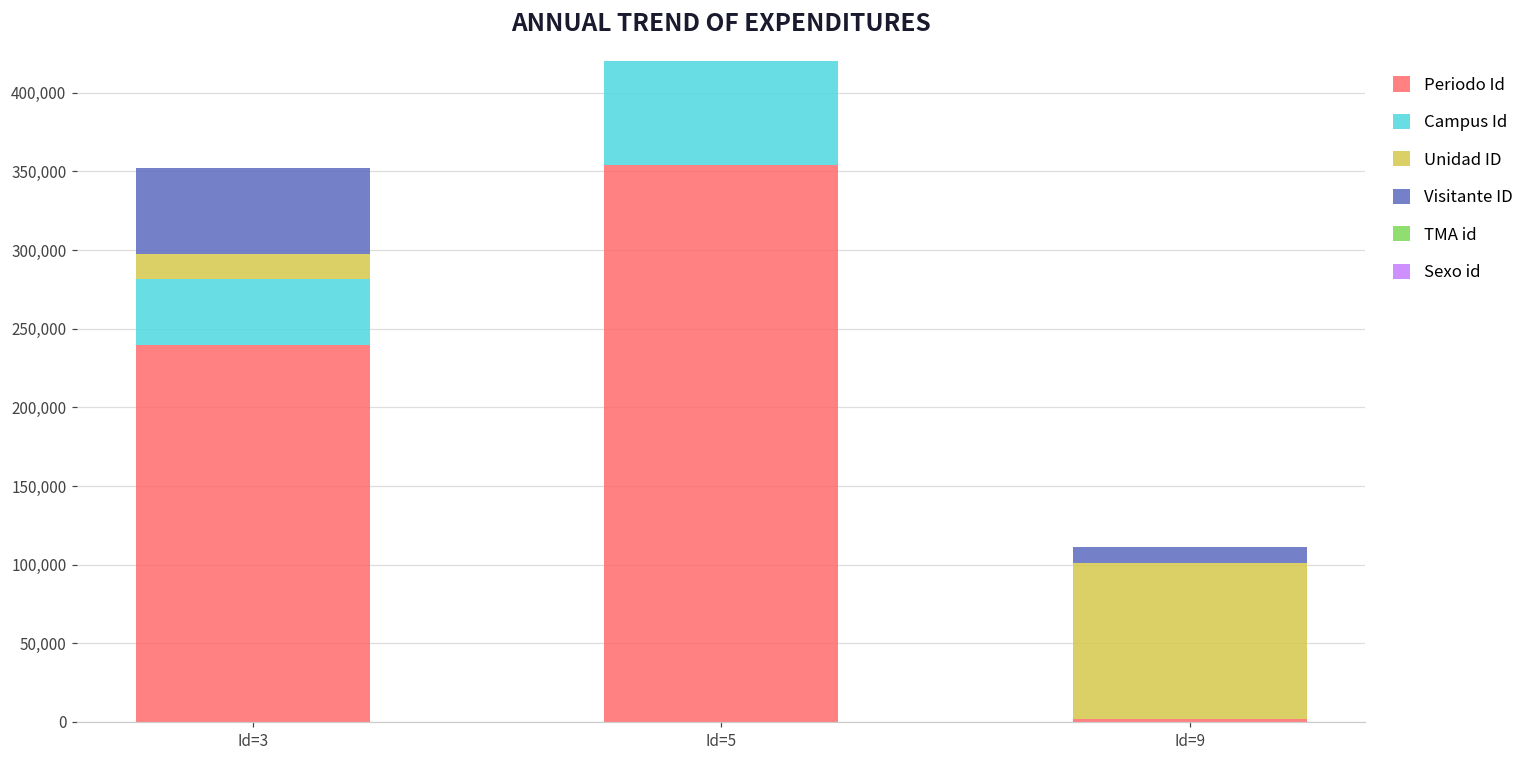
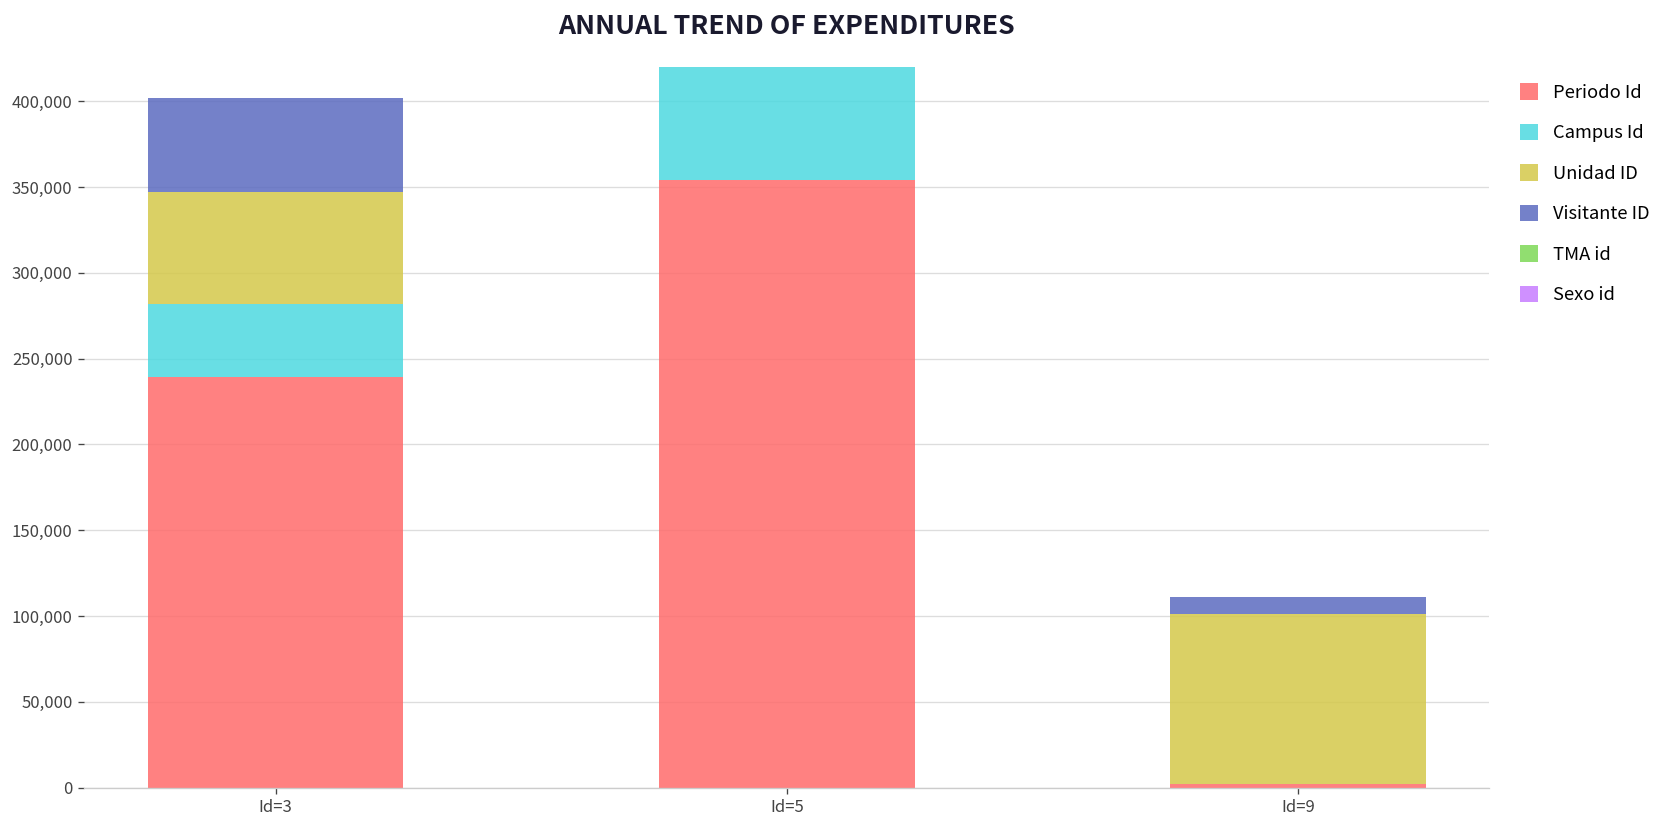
Unidad ID, Id=3: 16,000 -> 65,000
